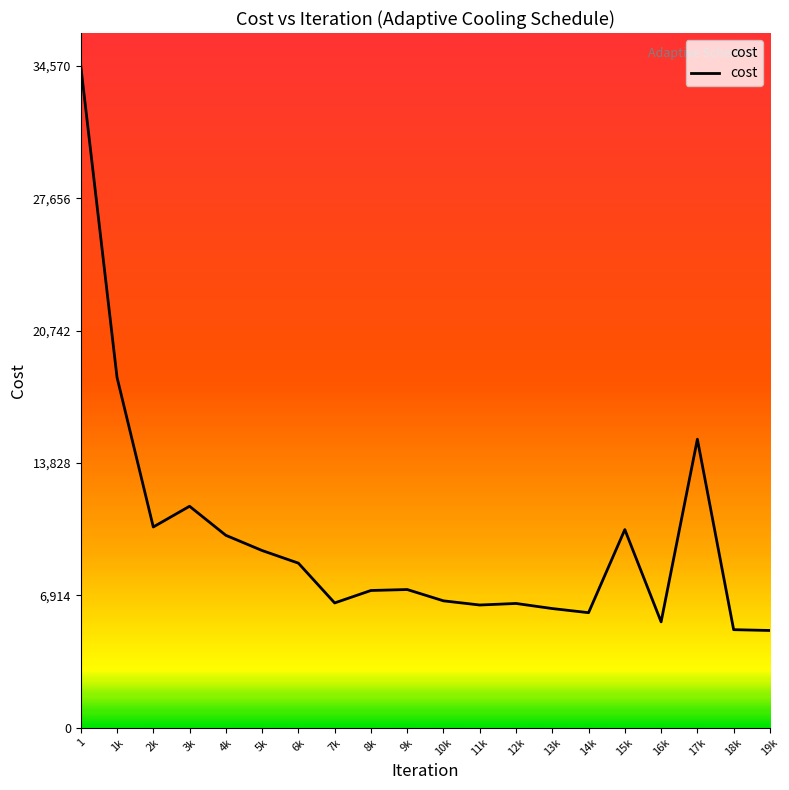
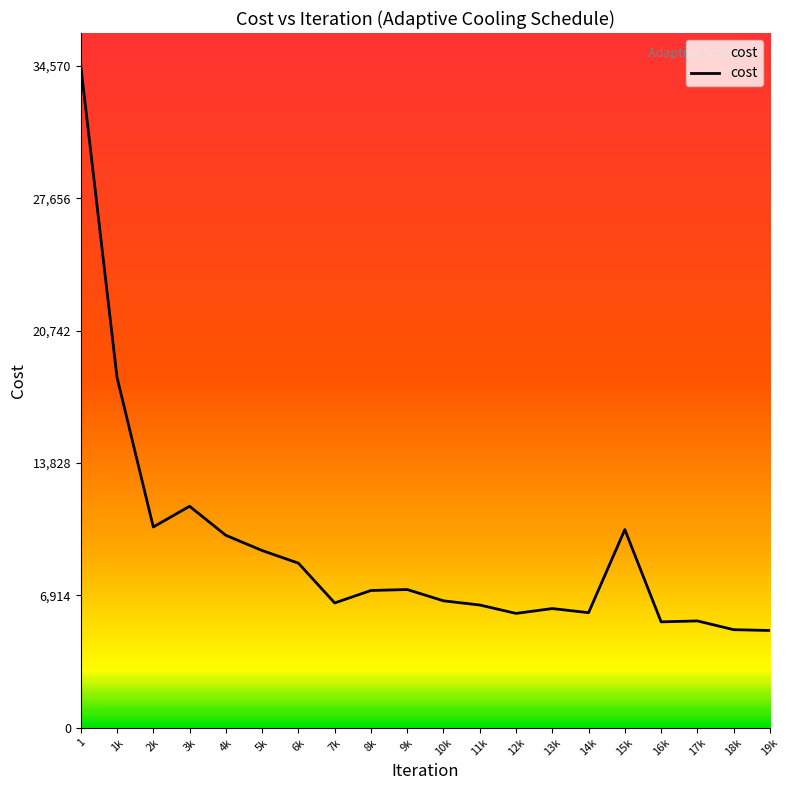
12k: 6,500 -> 6,000
17k: 15,100 -> 5,600
